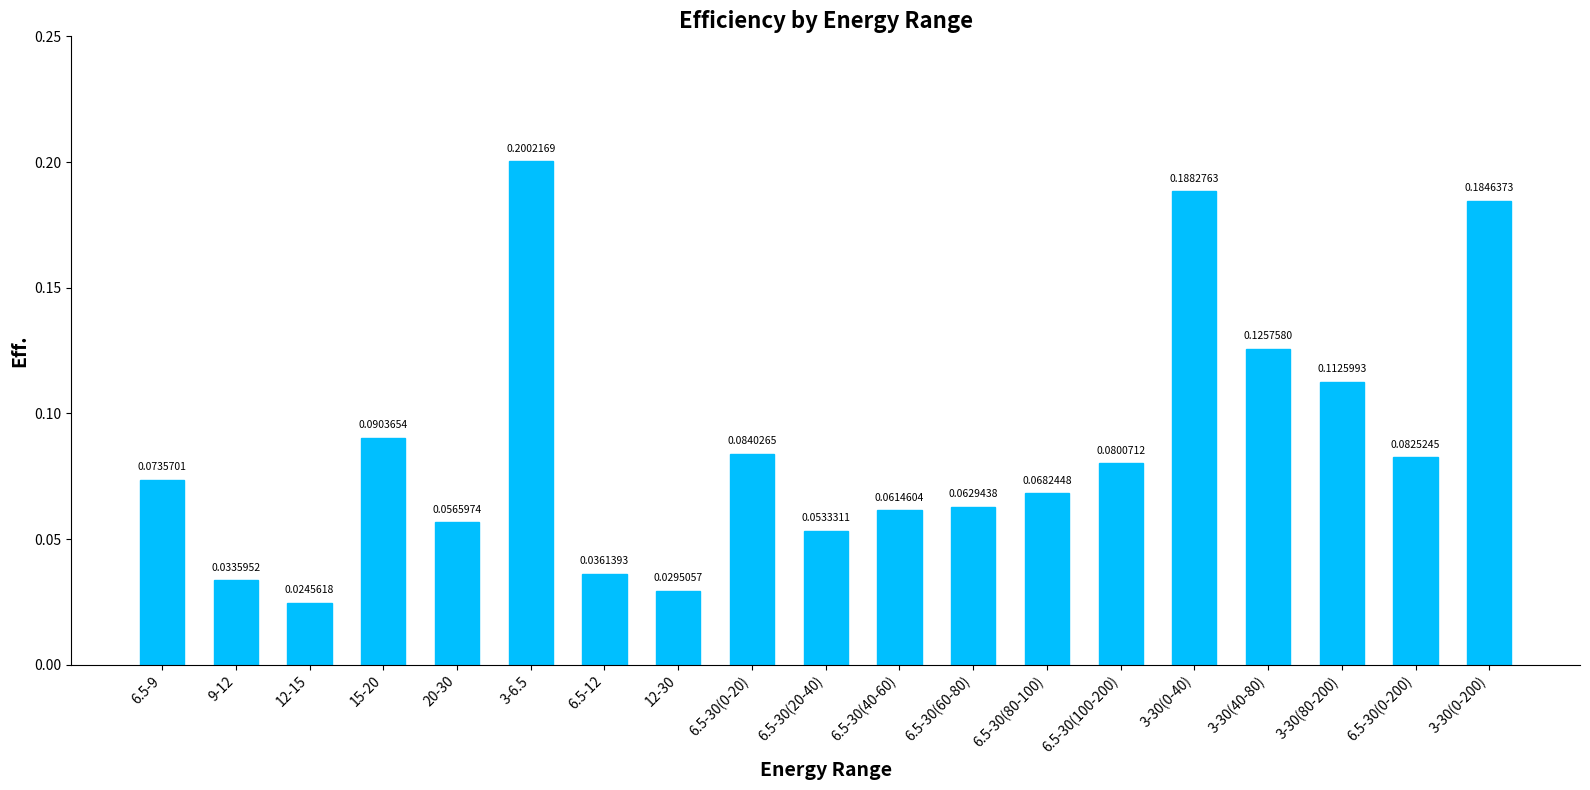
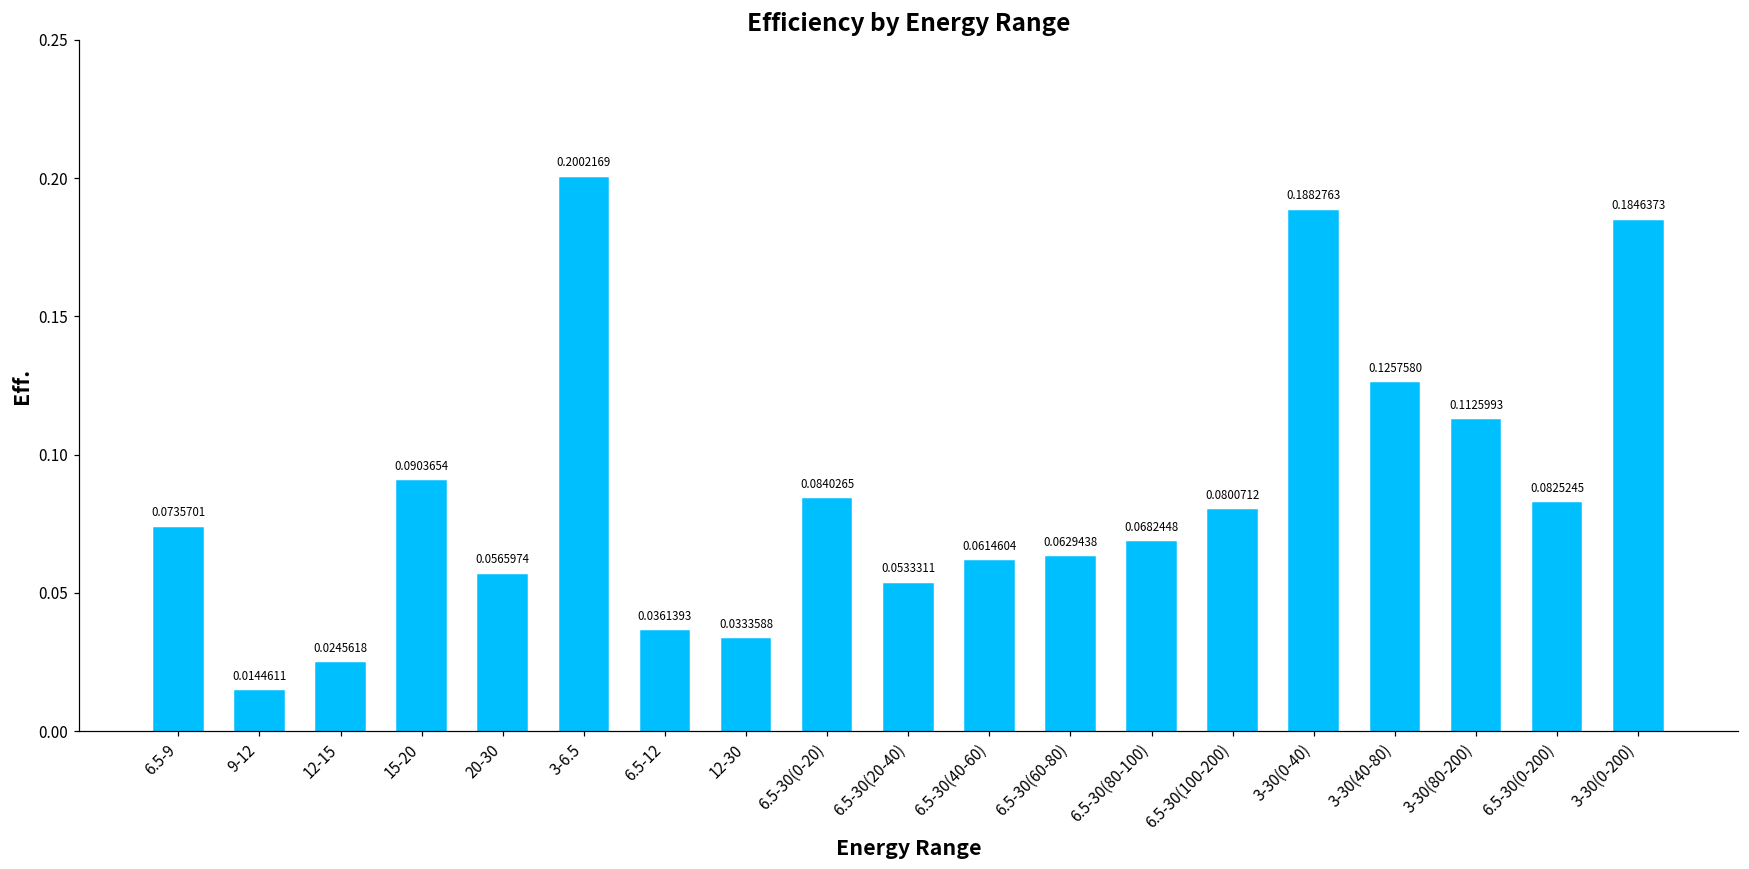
9-12: 0.0335952 -> 0.0144611
12-30: 0.0295057 -> 0.0333588
